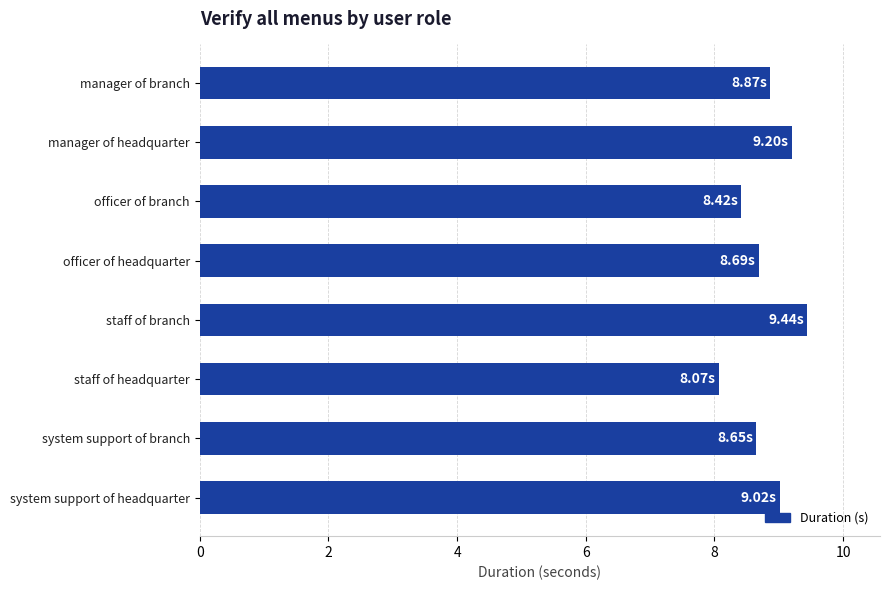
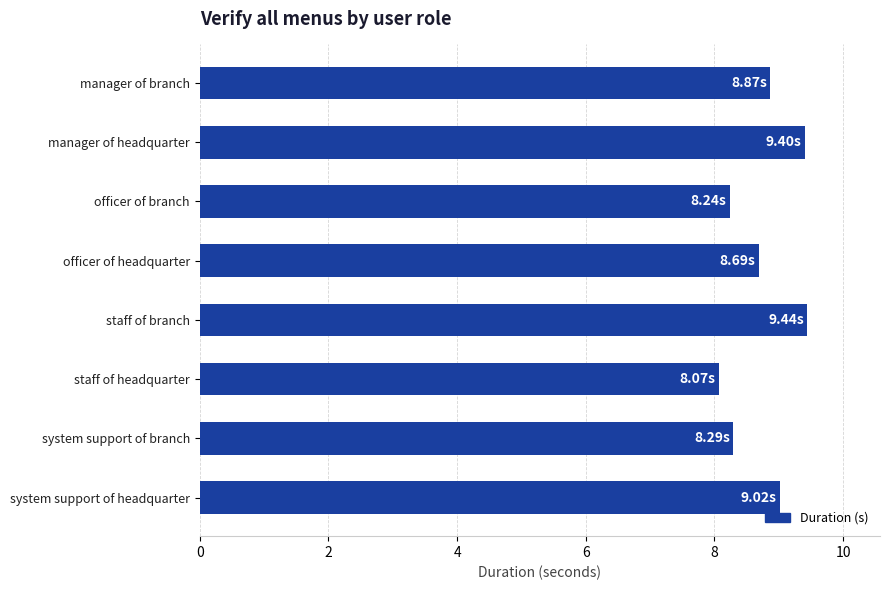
manager of headquarter: 9.20s -> 9.40s
officer of branch: 8.42s -> 8.24s
system support of branch: 8.65s -> 8.29s
